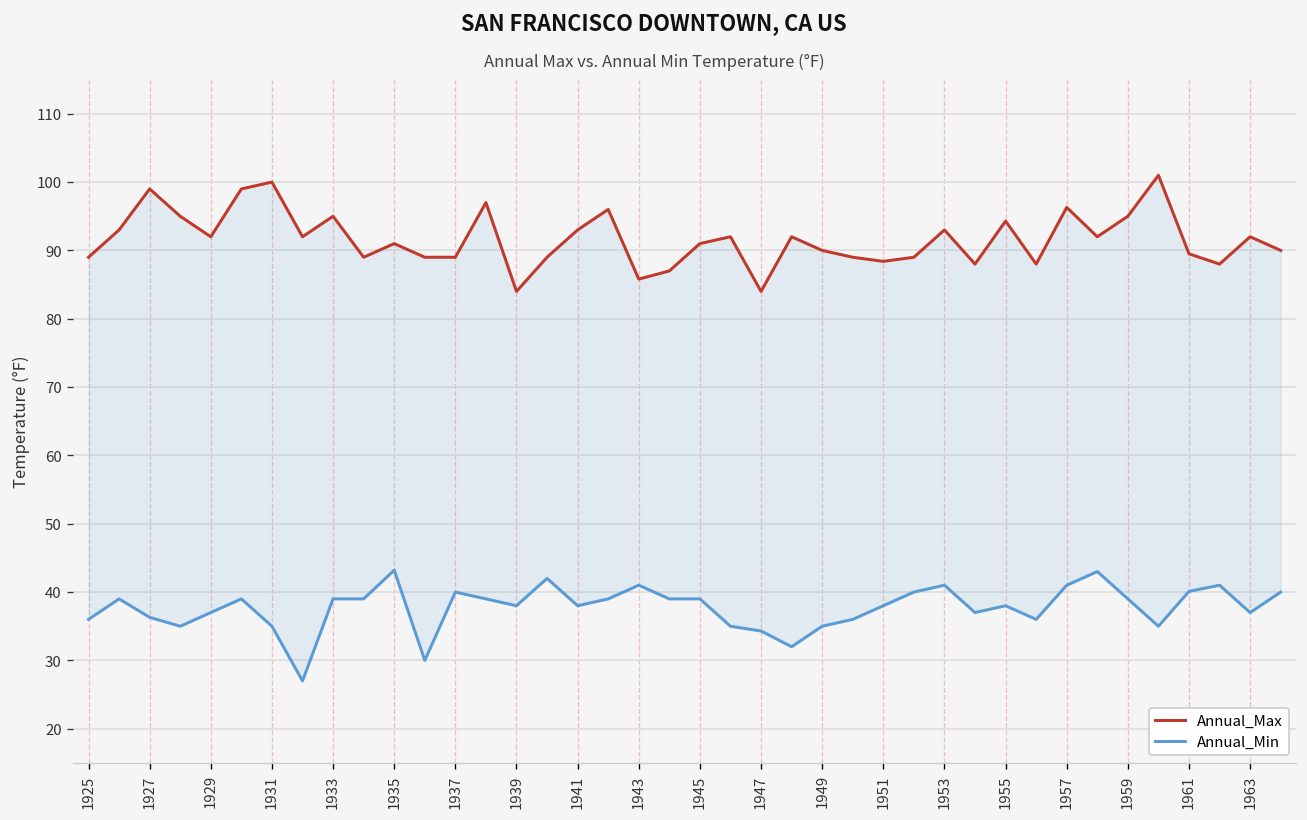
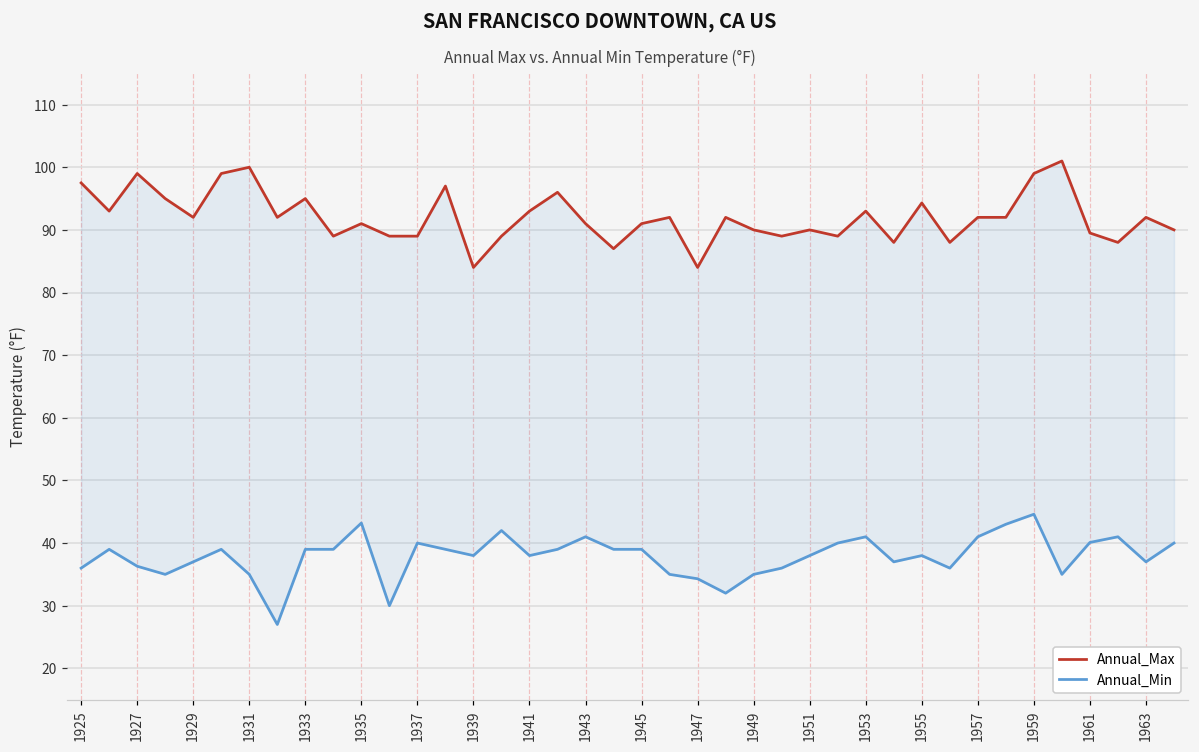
Annual_Max, 1925: 89 -> 98
Annual_Max, 1943: 86 -> 91
Annual_Max, 1951: 88 -> 90
Annual_Max, 1957: 96 -> 92
Annual_Max, 1959: 95 -> 99
Annual_Min, 1959: 39 -> 45
